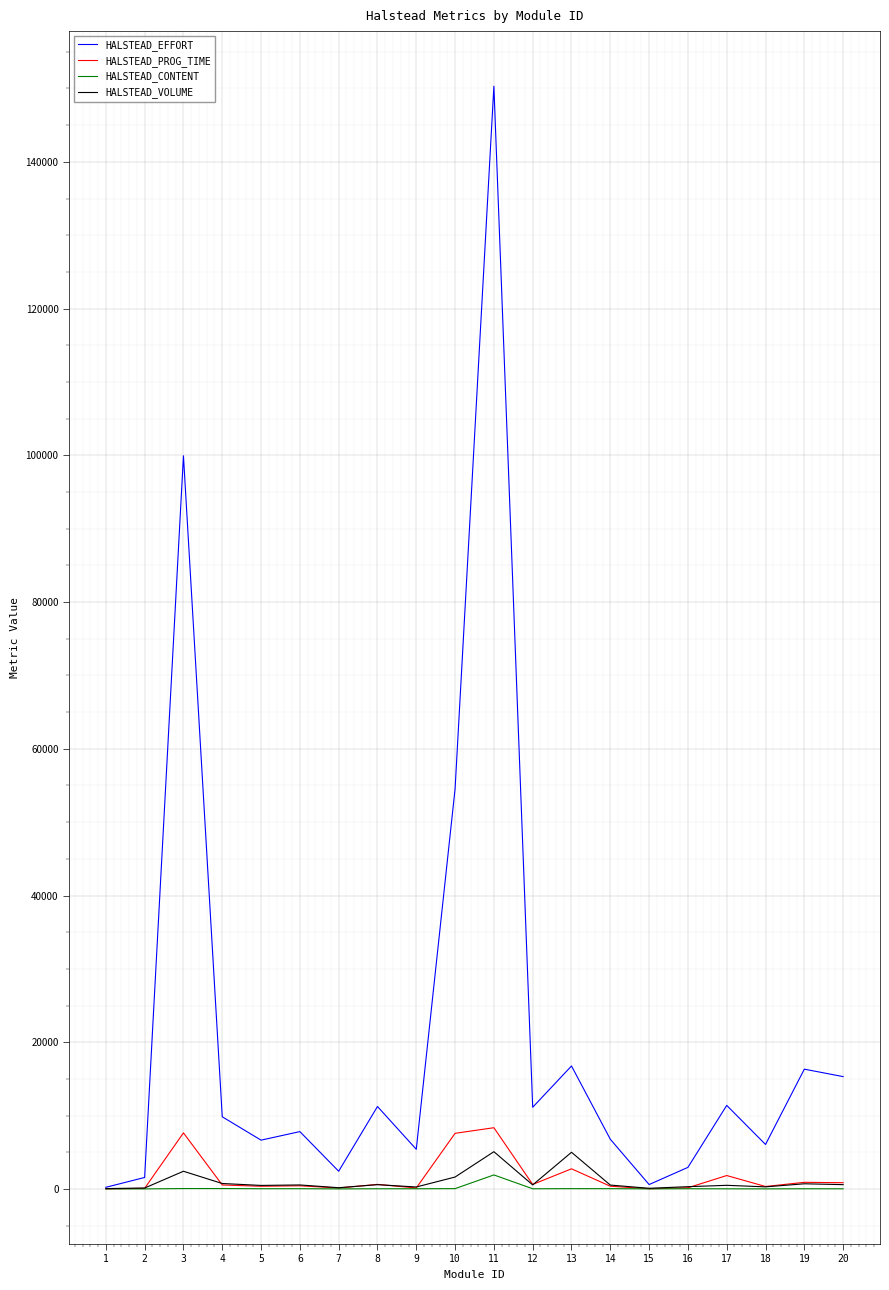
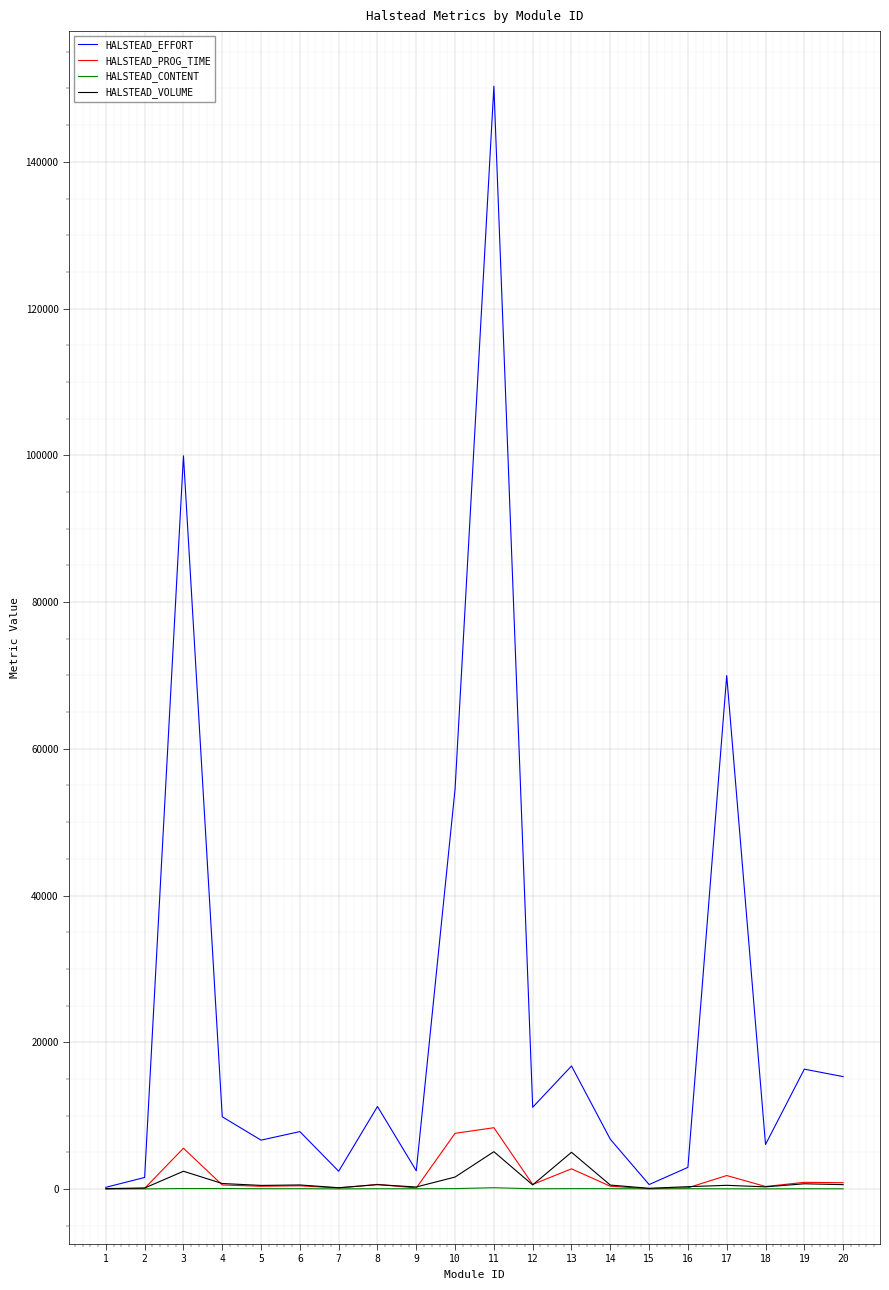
HALSTEAD_PROG_TIME, 3: 8000 -> 6000
HALSTEAD_EFFORT, 9: 5000 -> 2000
HALSTEAD_CONTENT, 11: 2000 -> 0
HALSTEAD_EFFORT, 17: 11000 -> 70000
